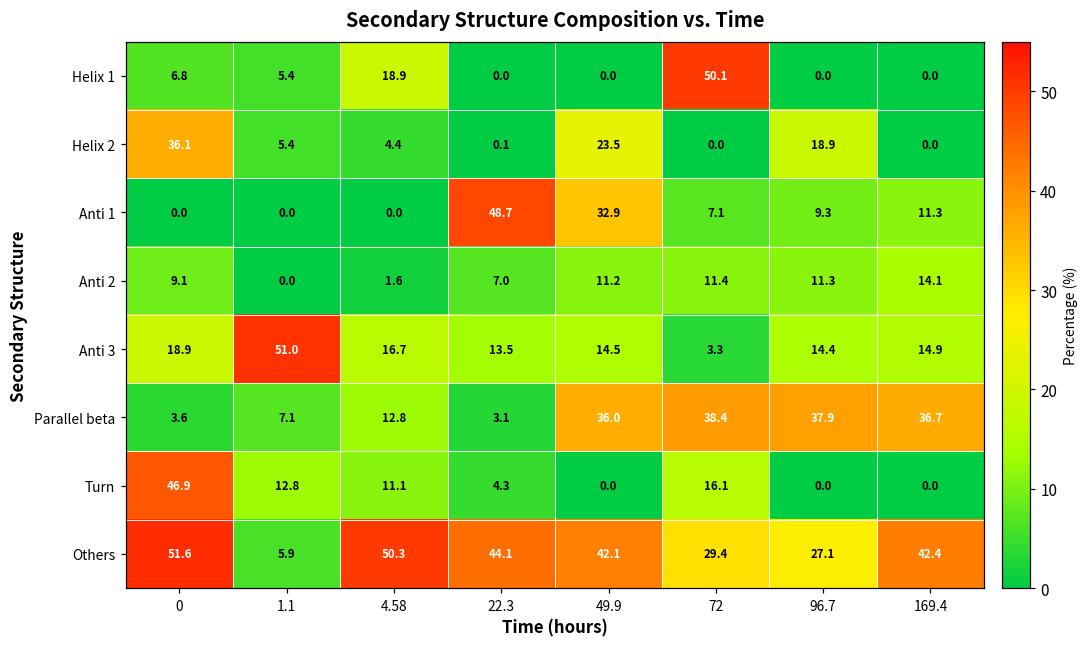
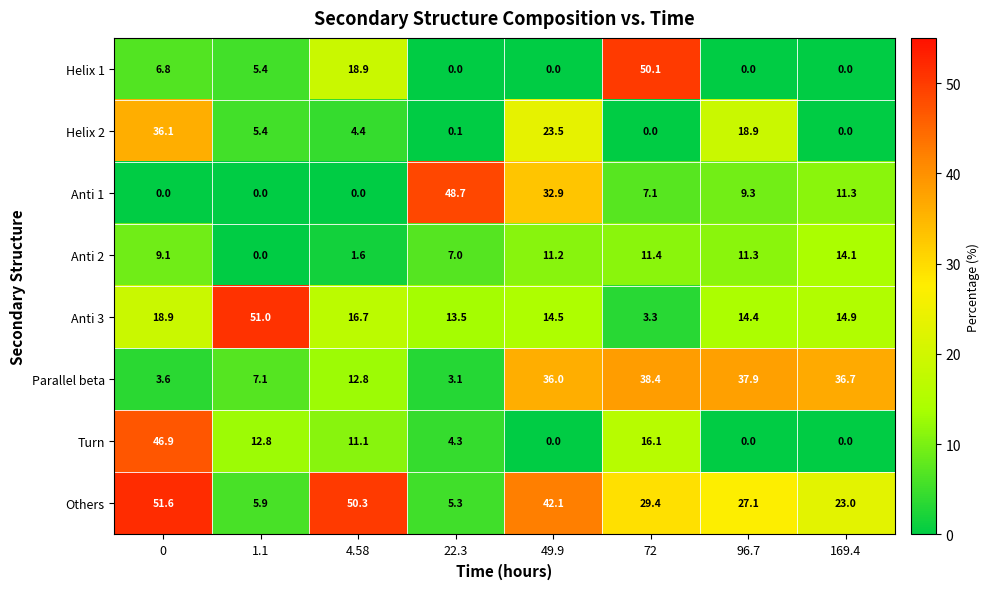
Others, 22.3: 44.1 -> 5.3
Others, 169.4: 42.4 -> 23.0
